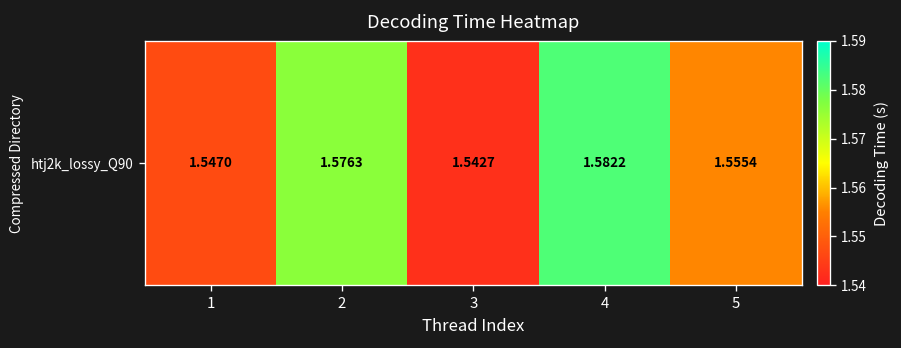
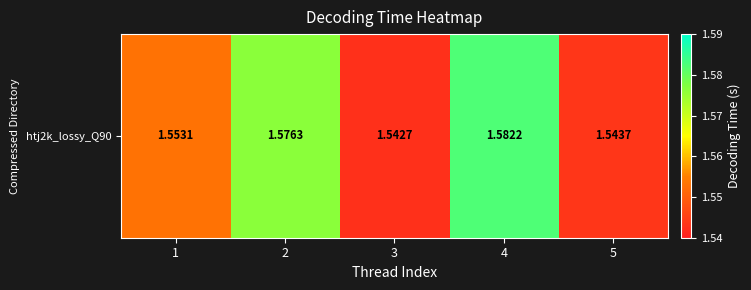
htj2k_lossy_Q90, 1: 1.5470 -> 1.5531
htj2k_lossy_Q90, 5: 1.5554 -> 1.5437
